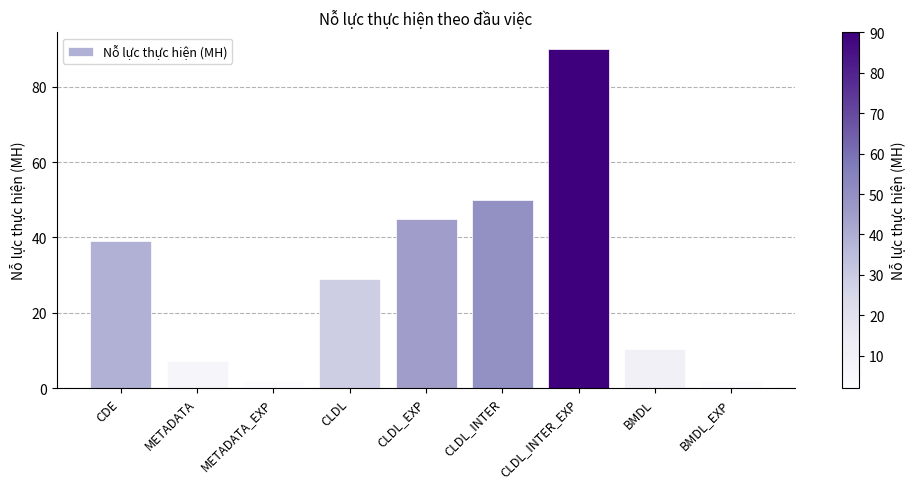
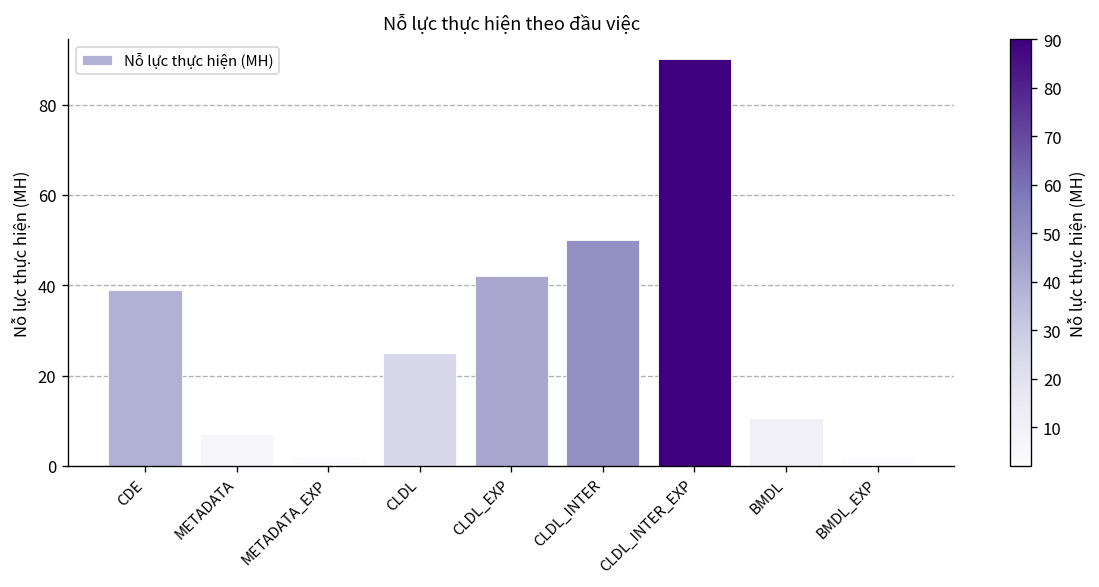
CLDL: 29 -> 25
CLDL_EXP: 45 -> 42
